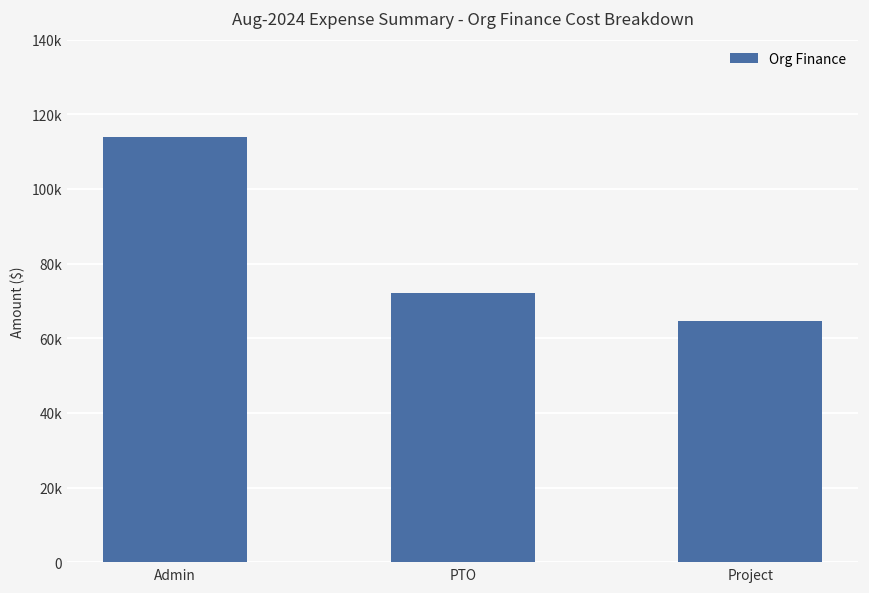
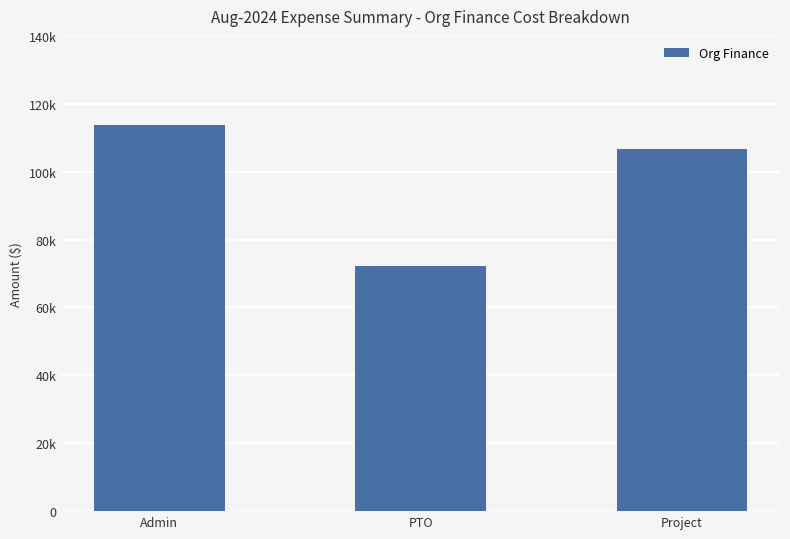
Project: 65000 -> 107000
